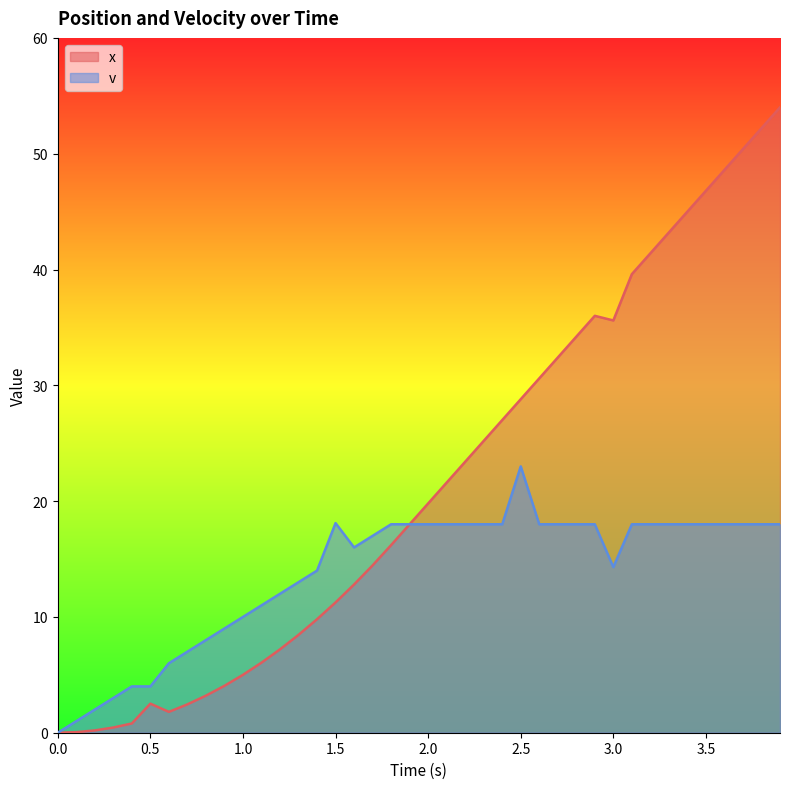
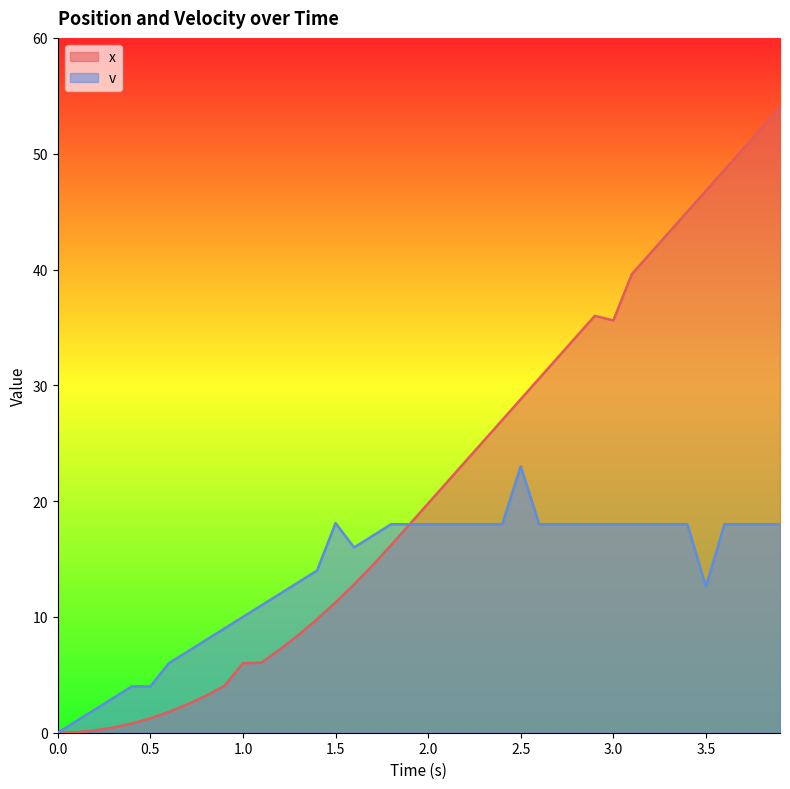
x, 0.5: 2.5 -> 1.3
x, 1.0: 5 -> 6
v, 3.0: 14.3 -> 18.0
v, 3.5: 18.0 -> 12.6
